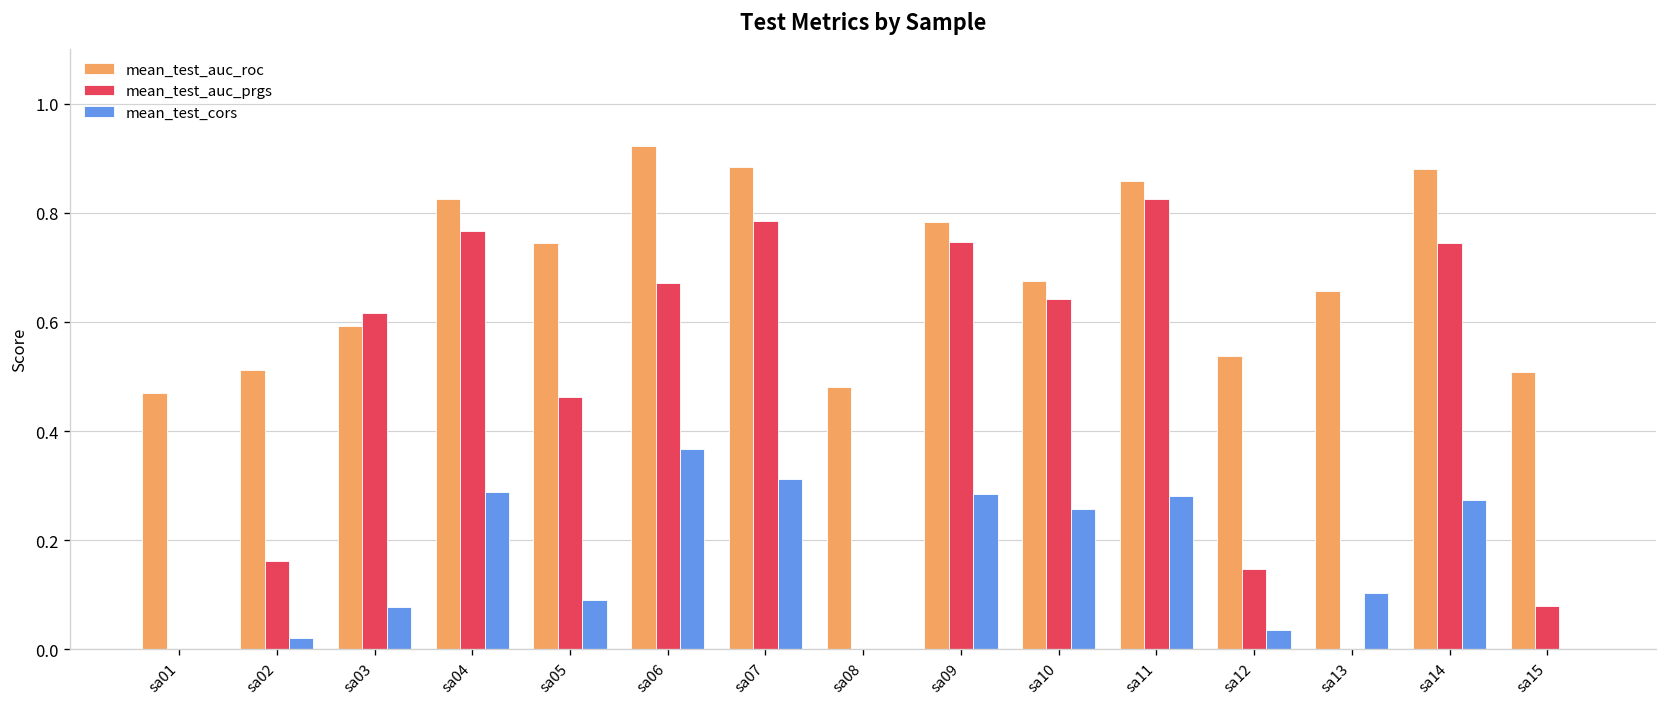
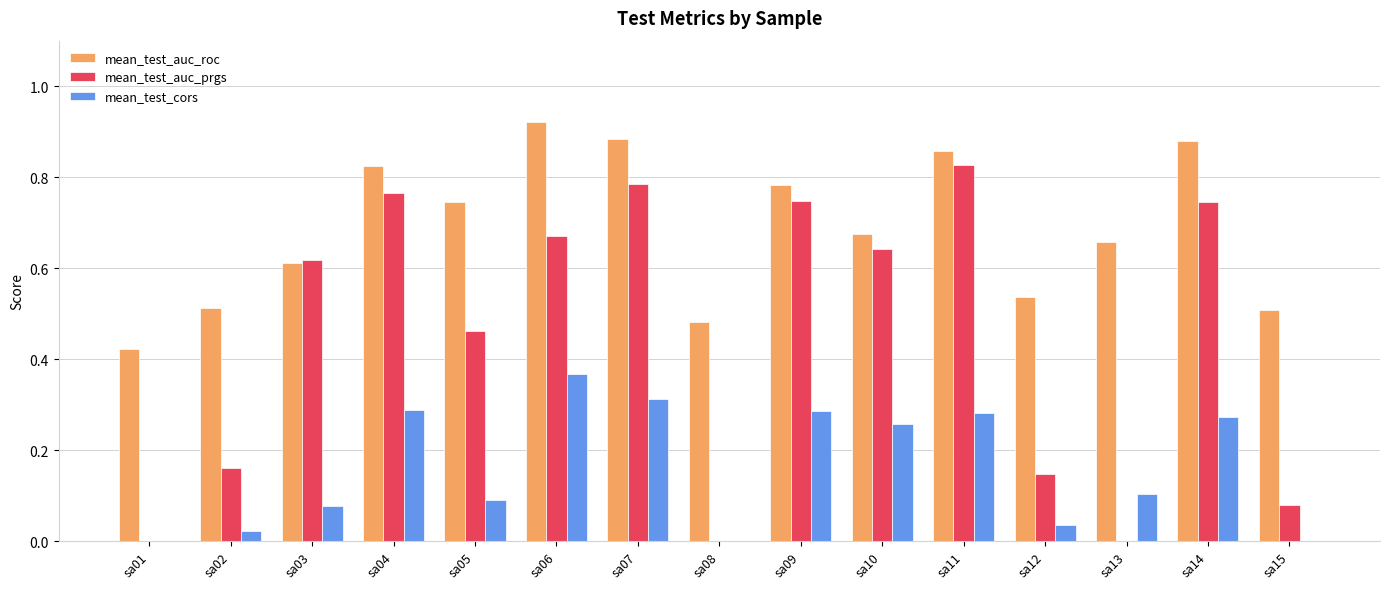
mean_test_auc_roc, sa01: 0.47 -> 0.42
mean_test_auc_roc, sa03: 0.59 -> 0.61
